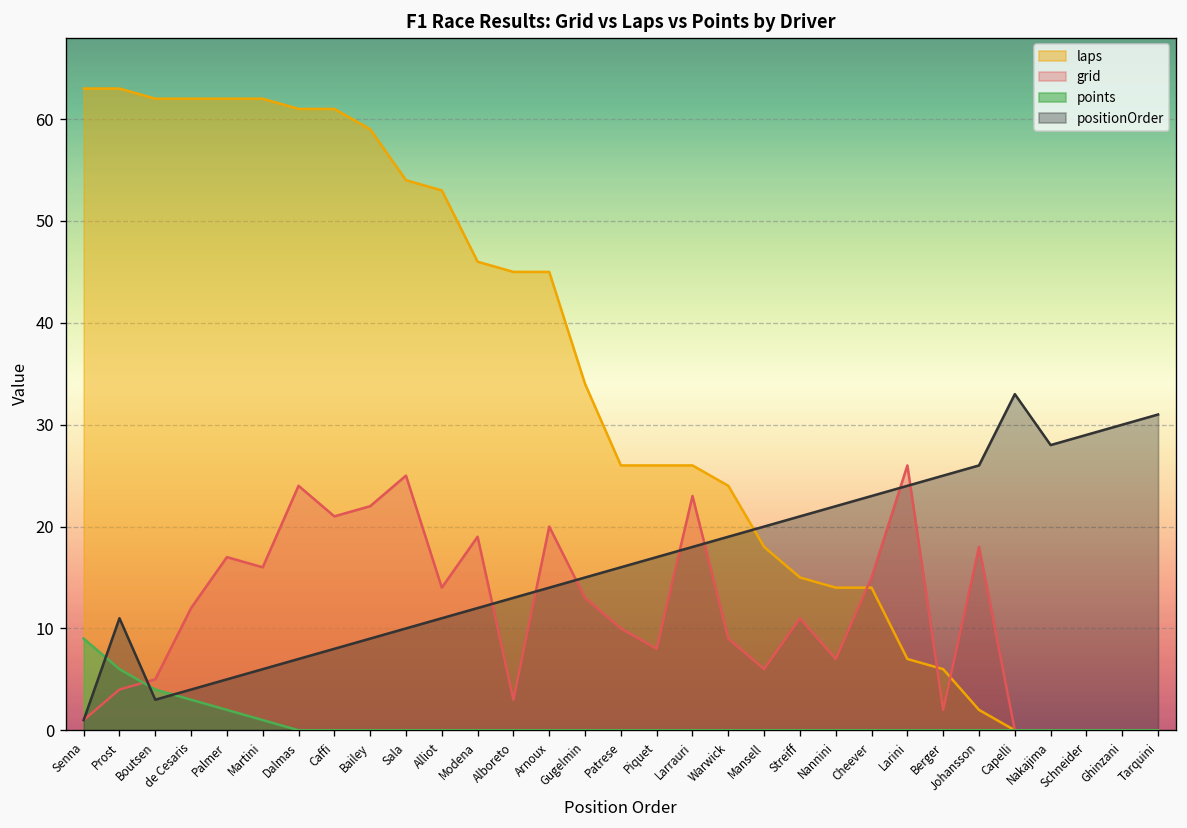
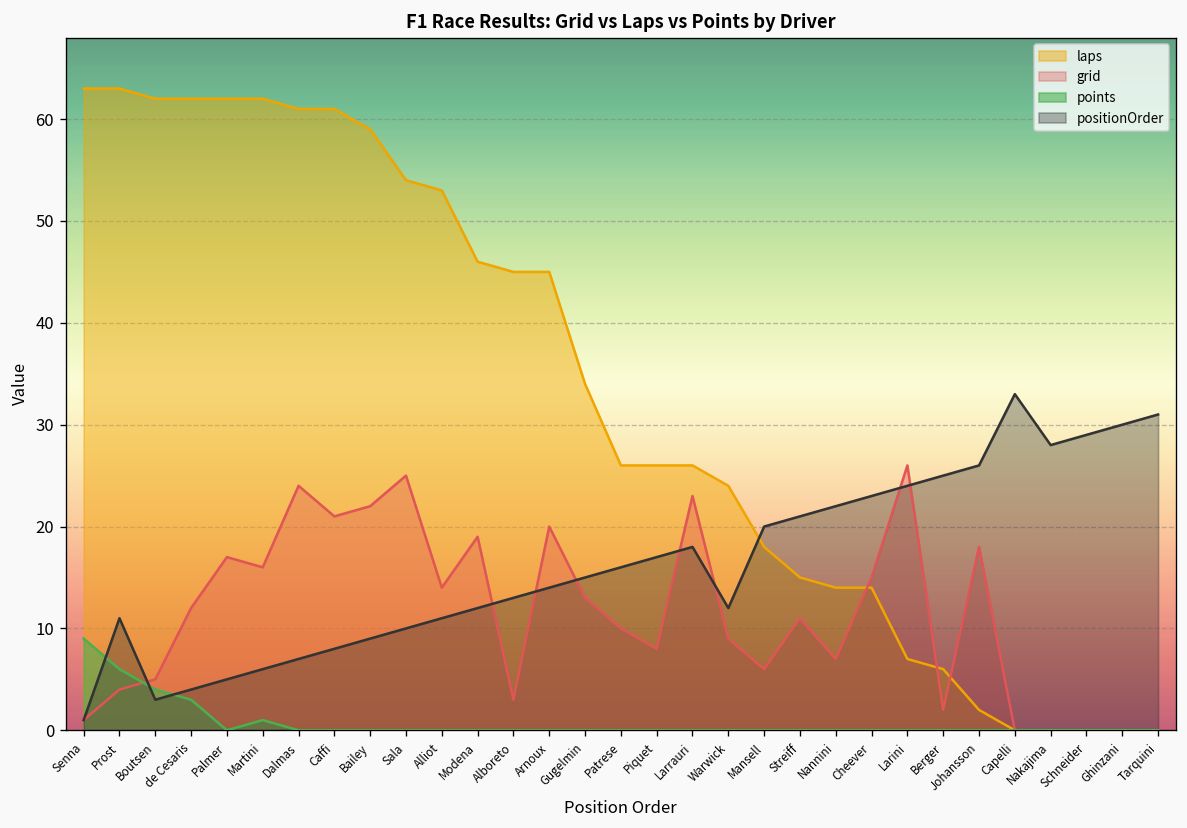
points, Palmer: 2 -> 0
positionOrder, Warwick: 19 -> 12
